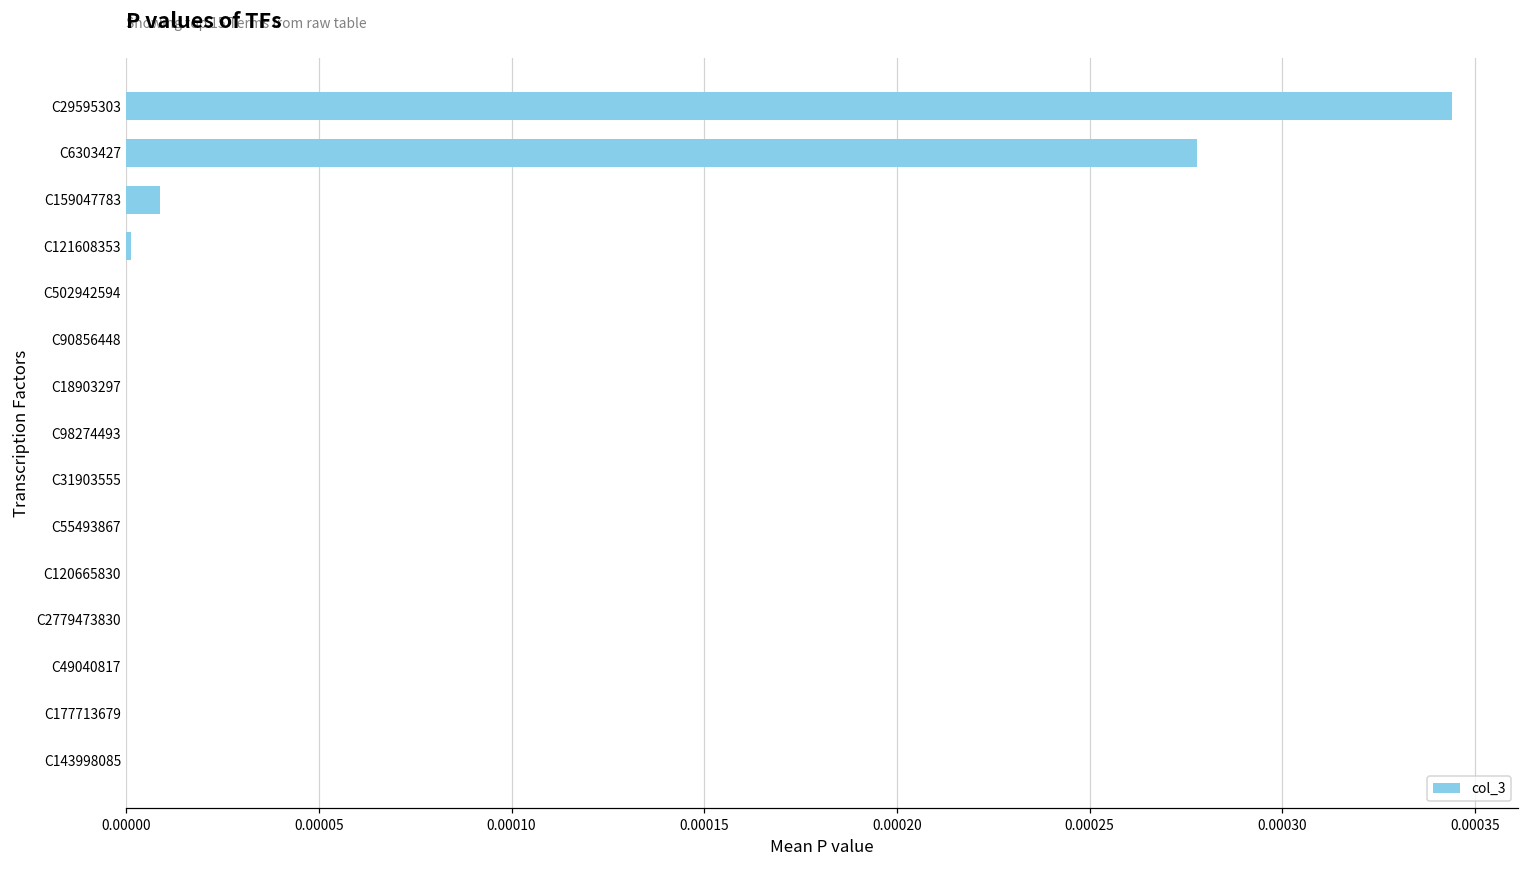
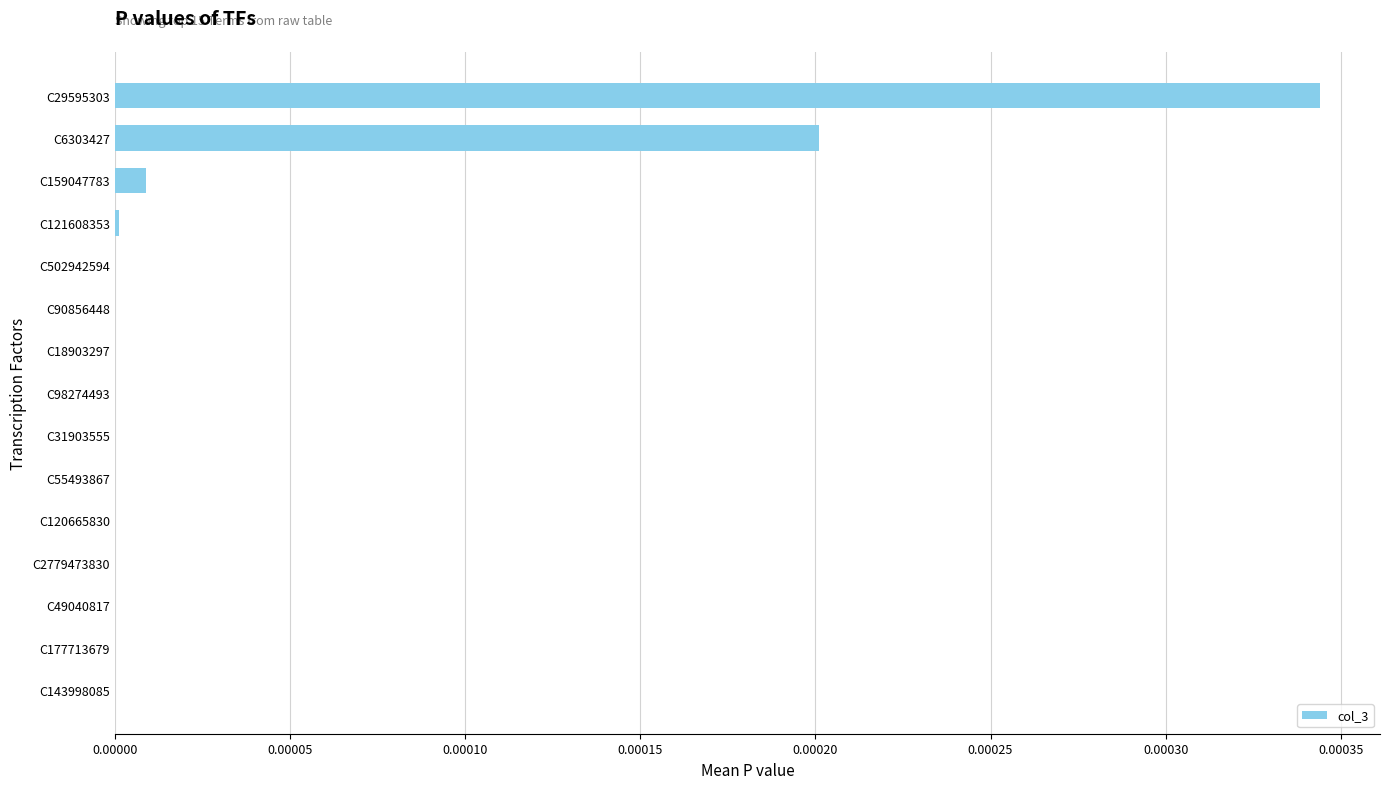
C6303427: 0.000278 -> 0.000201
